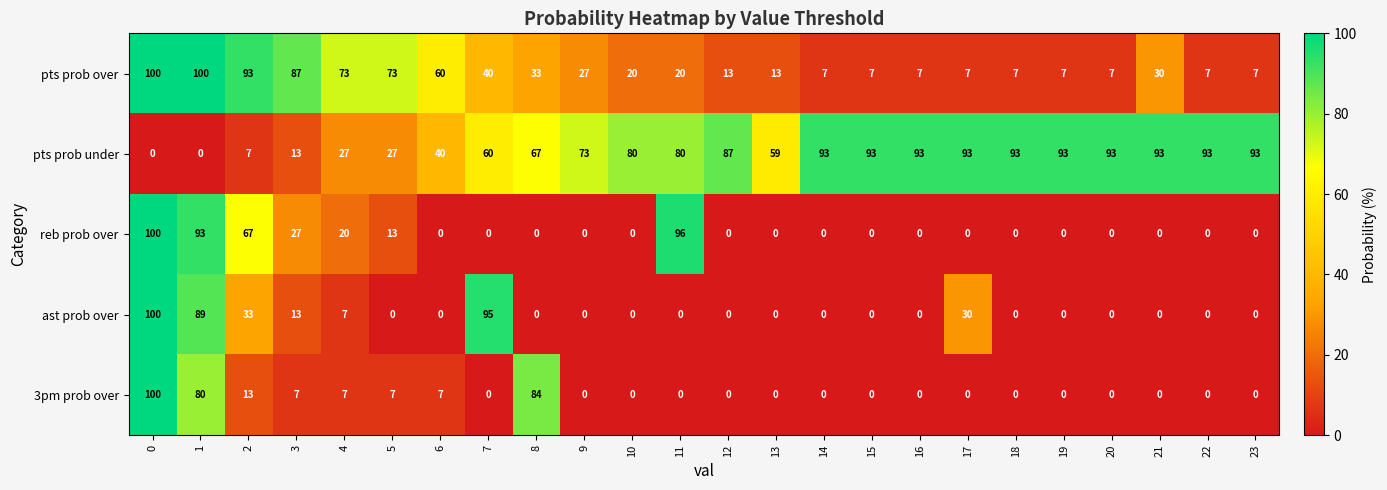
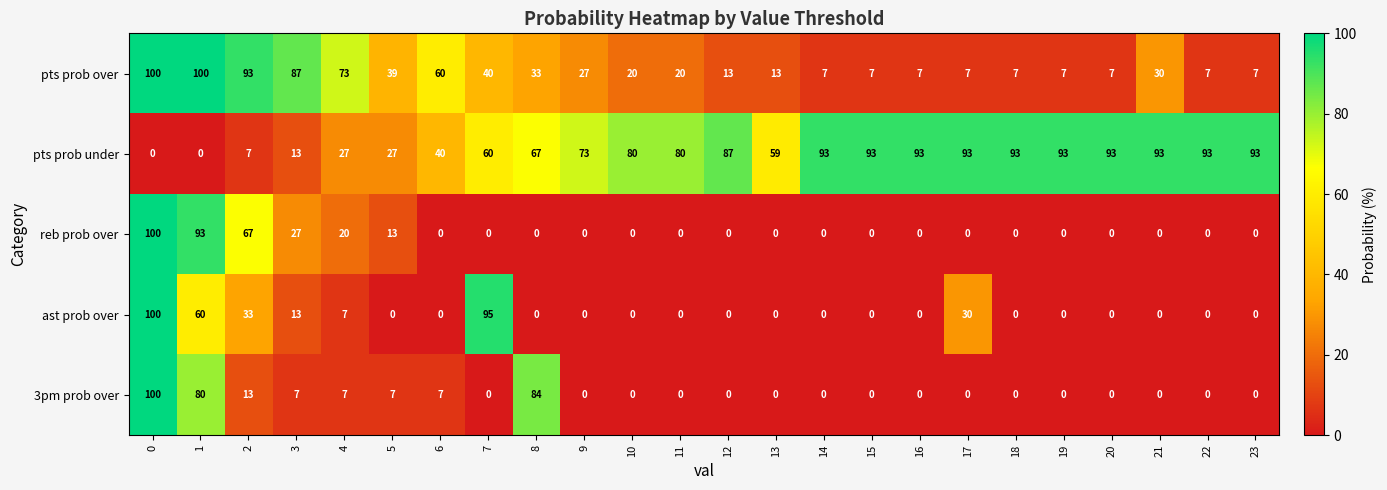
pts prob over, 5: 73 -> 39
reb prob over, 11: 96 -> 0
ast prob over, 1: 89 -> 60
